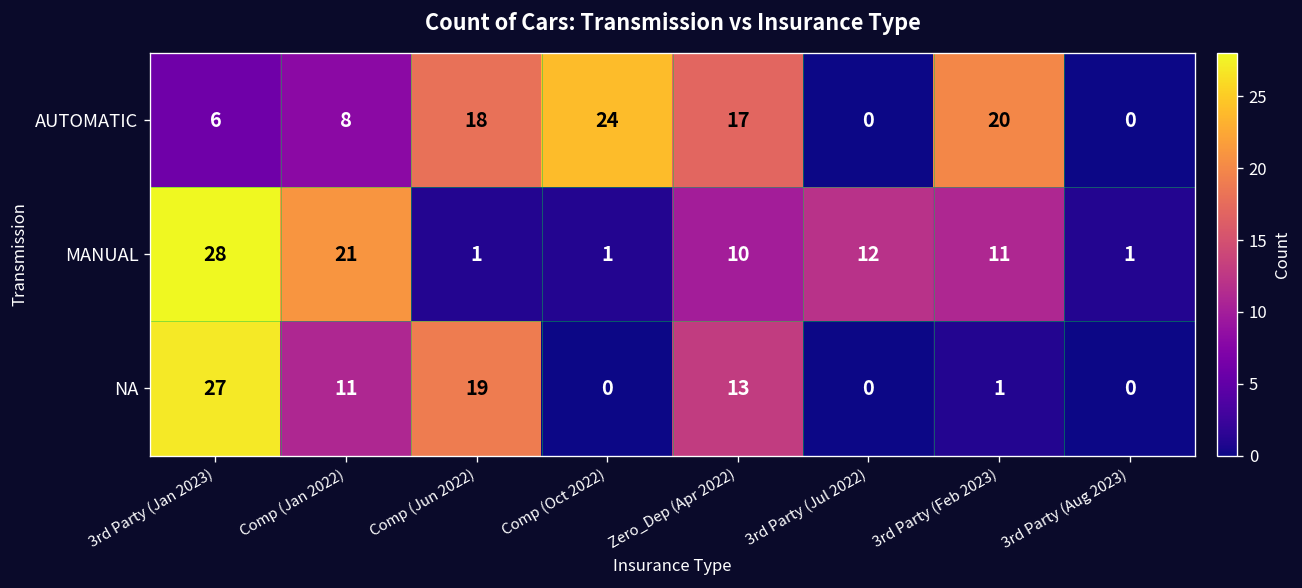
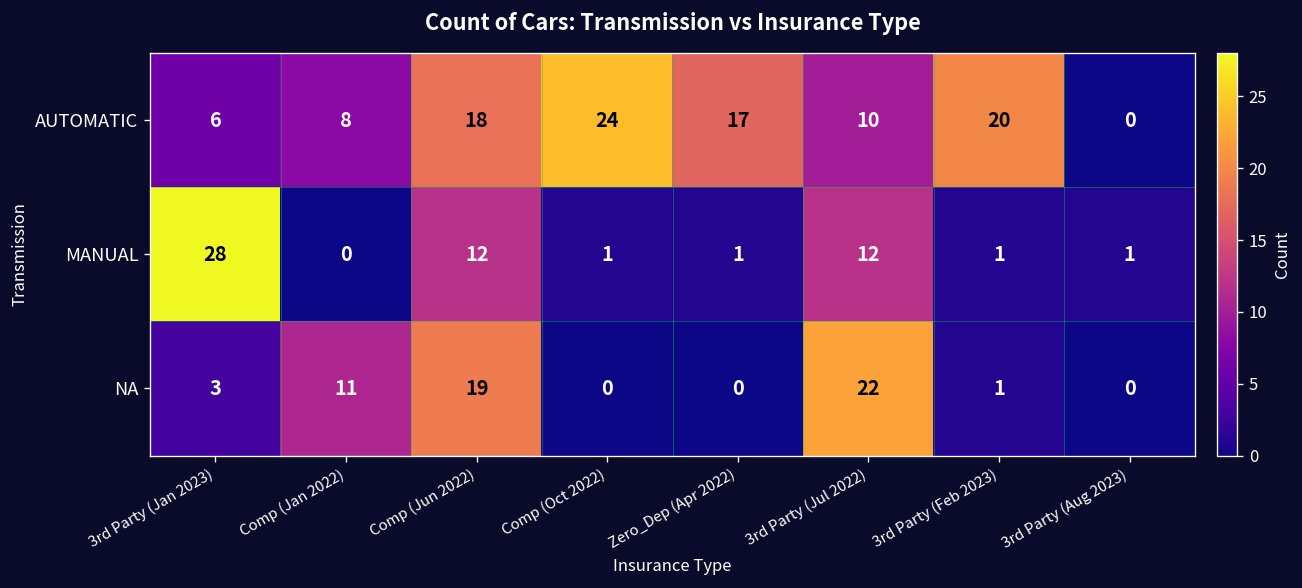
AUTOMATIC, 3rd Party (Jul 2022): 0 -> 10
MANUAL, Comp (Jan 2022): 21 -> 0
MANUAL, Comp (Jun 2022): 1 -> 12
MANUAL, Zero_Dep (Apr 2022): 10 -> 1
MANUAL, 3rd Party (Feb 2023): 11 -> 1
NA, 3rd Party (Jan 2023): 27 -> 3
NA, Zero_Dep (Apr 2022): 13 -> 0
NA, 3rd Party (Jul 2022): 0 -> 22
